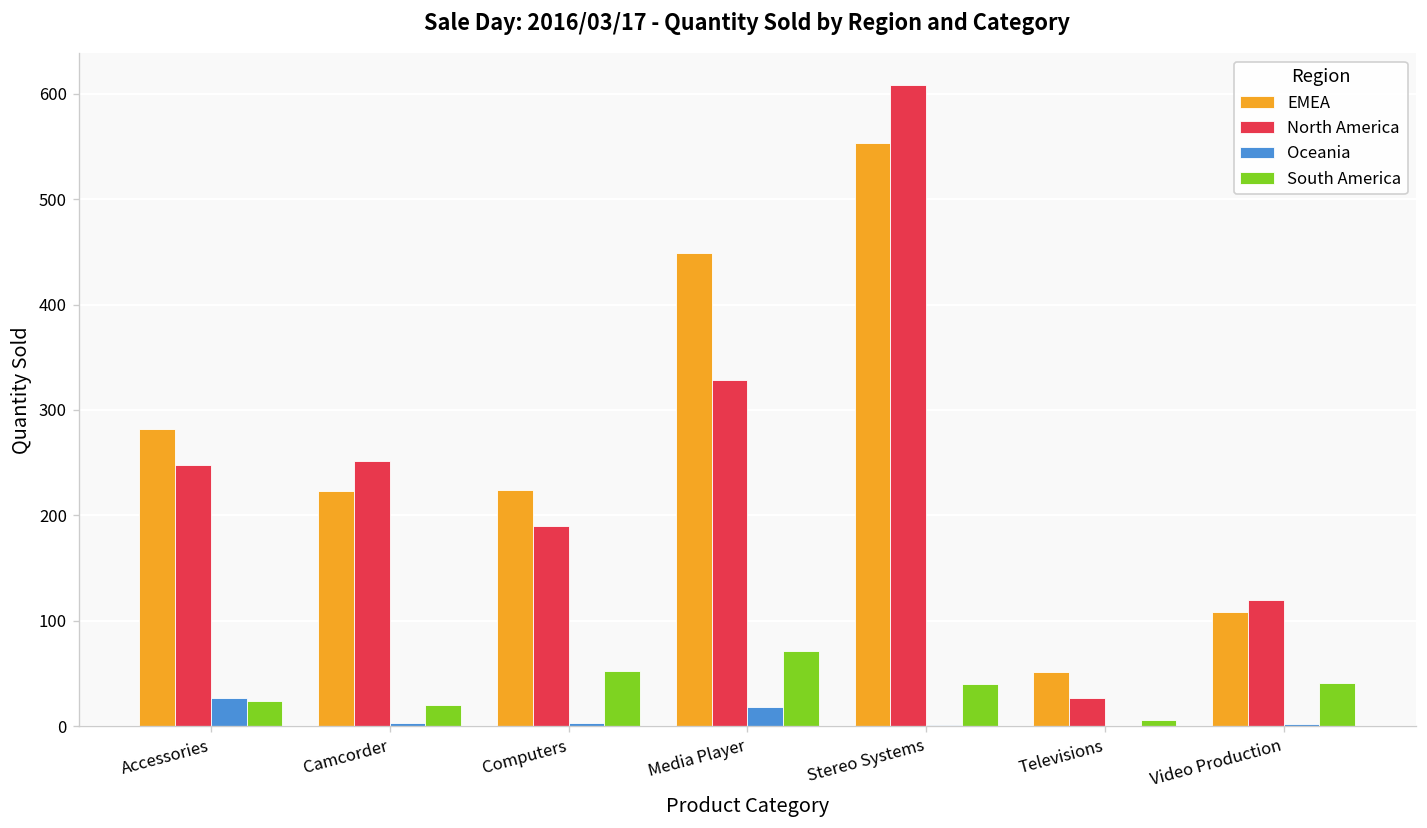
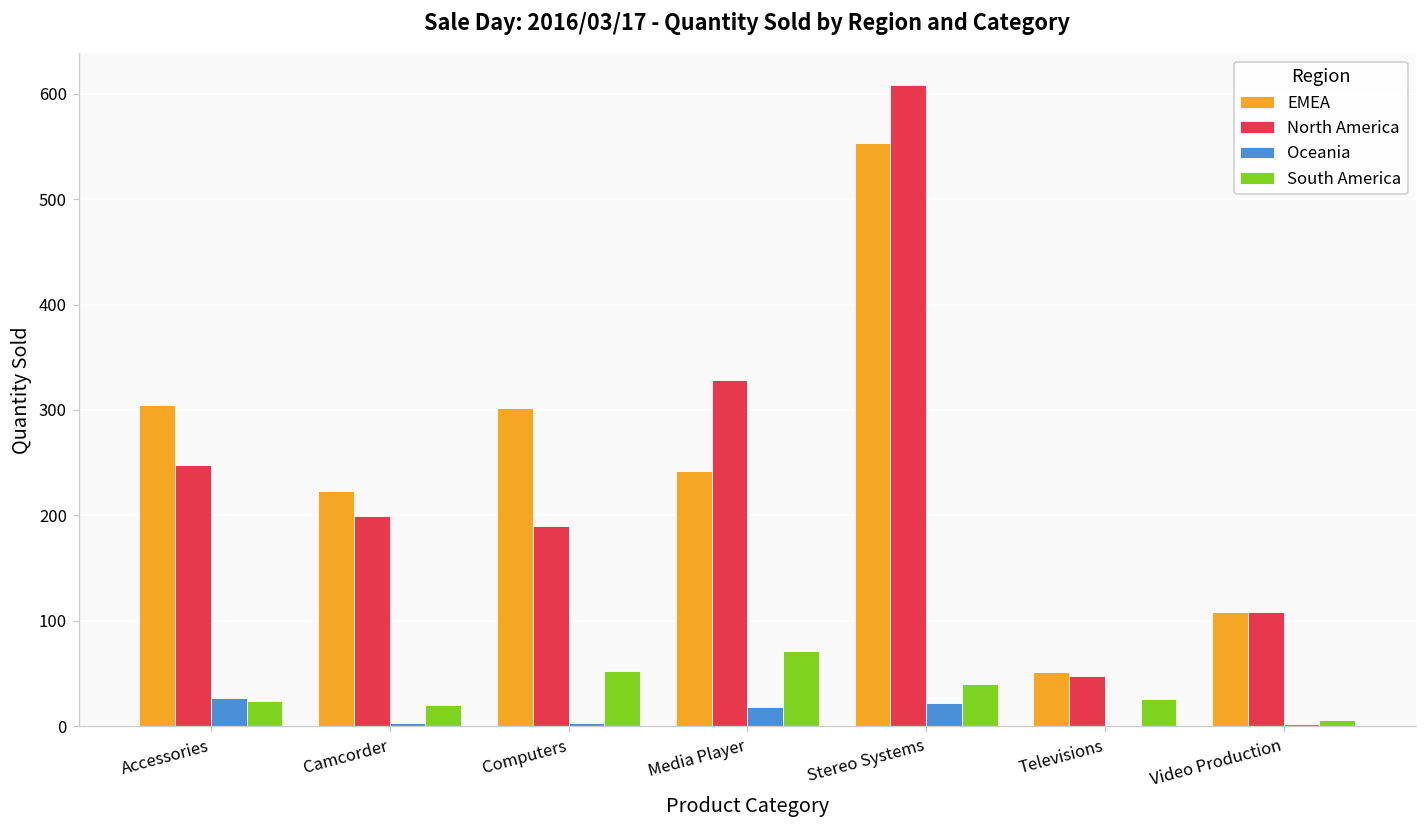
EMEA, Accessories: 280 -> 310
North America, Camcorder: 250 -> 200
EMEA, Computers: 220 -> 300
EMEA, Media Player: 450 -> 240
Oceania, Stereo Systems: 0 -> 20
North America, Televisions: 30 -> 50
South America, Televisions: 10 -> 30
North America, Video Production: 120 -> 110
South America, Video Production: 40 -> 10
